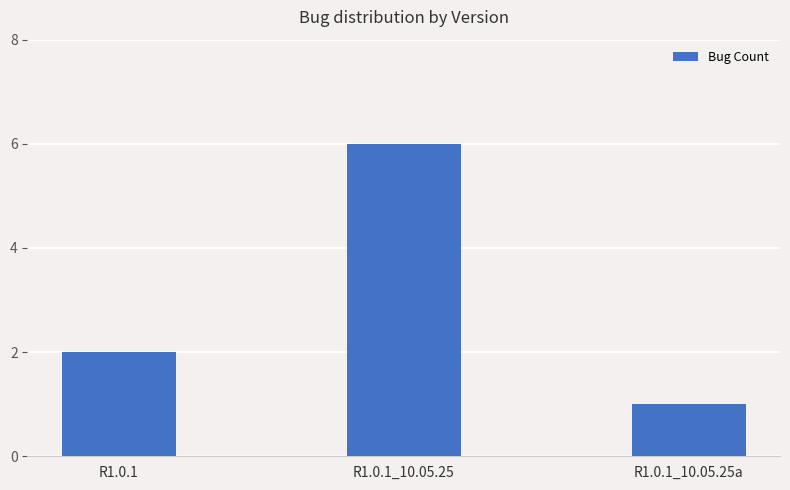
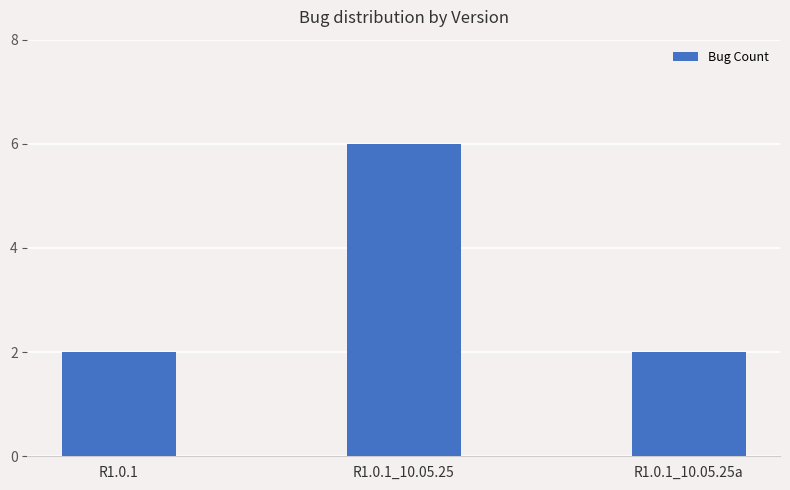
R1.0.1_10.05.25a: 1 -> 2
